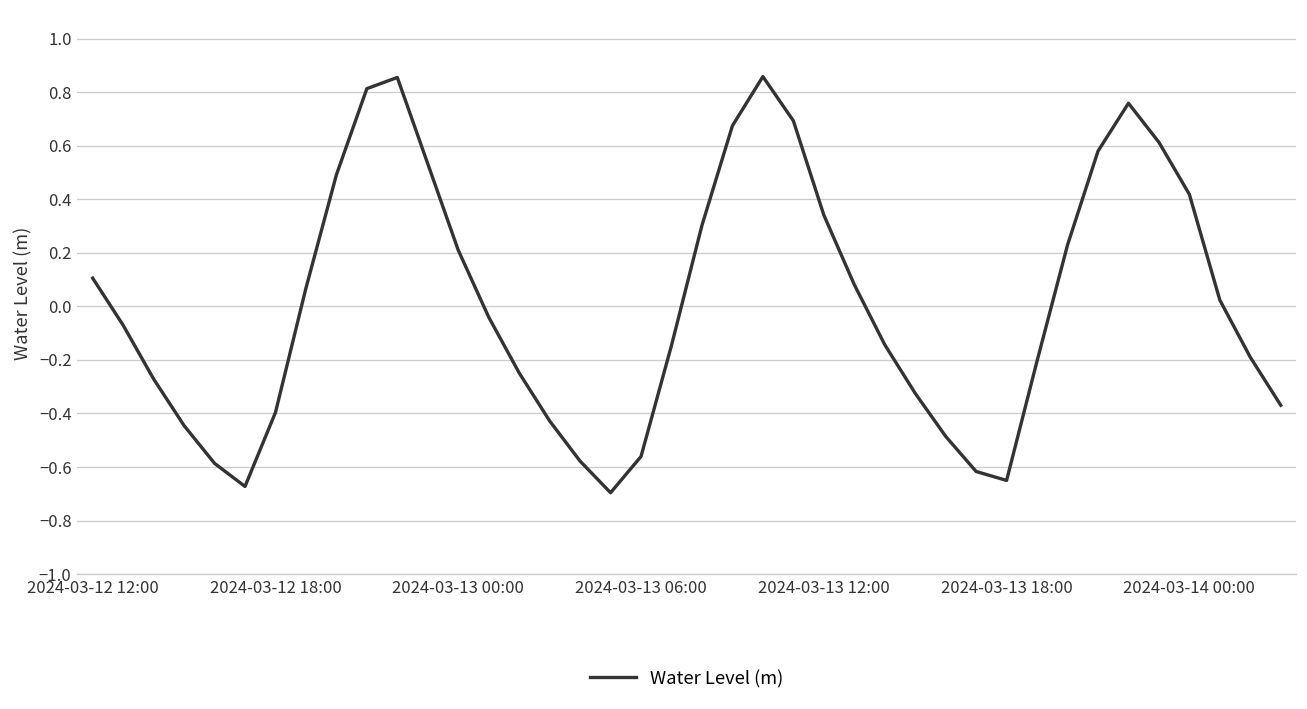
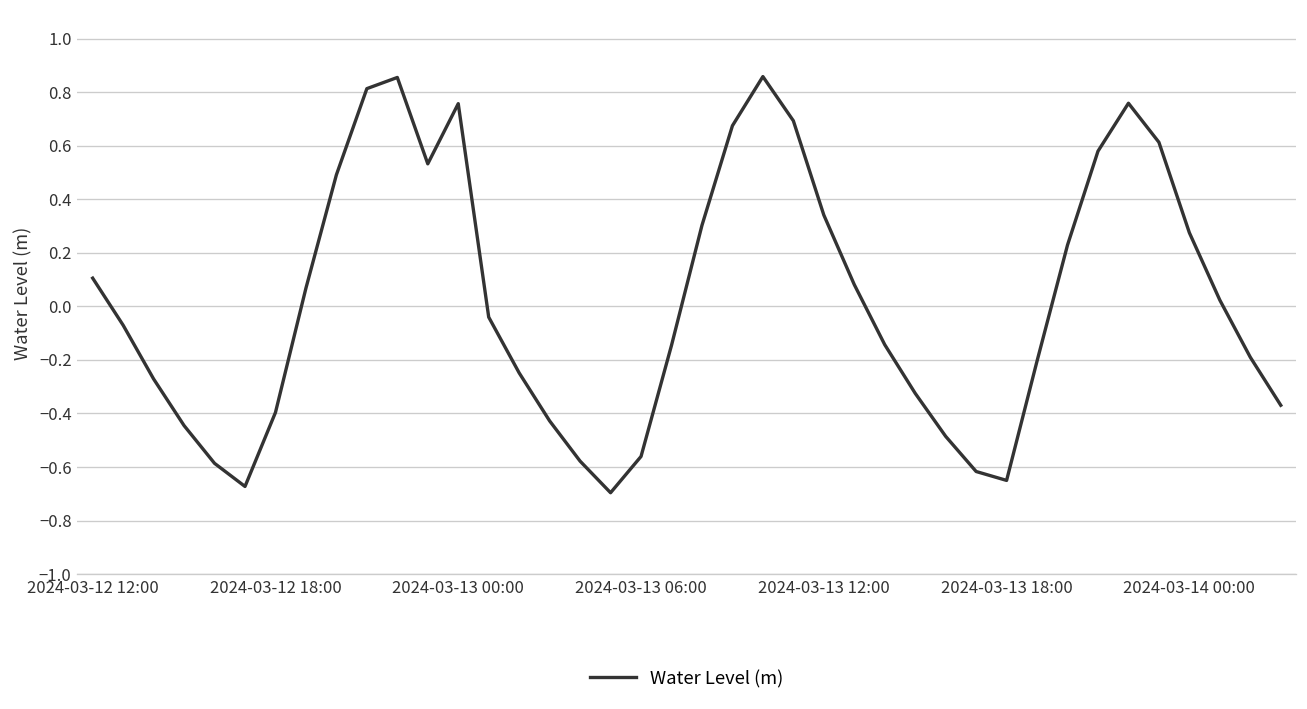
2024-03-13 00:00: 0.21 -> 0.76
2024-03-14 00:00: 0.42 -> 0.28
